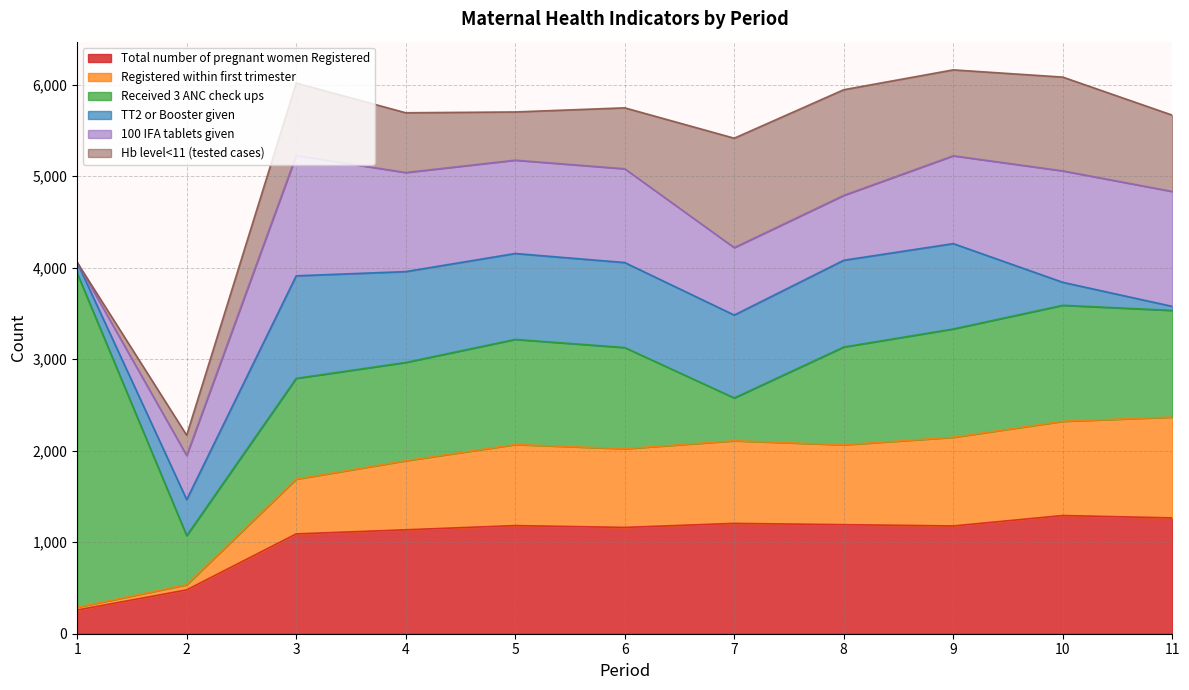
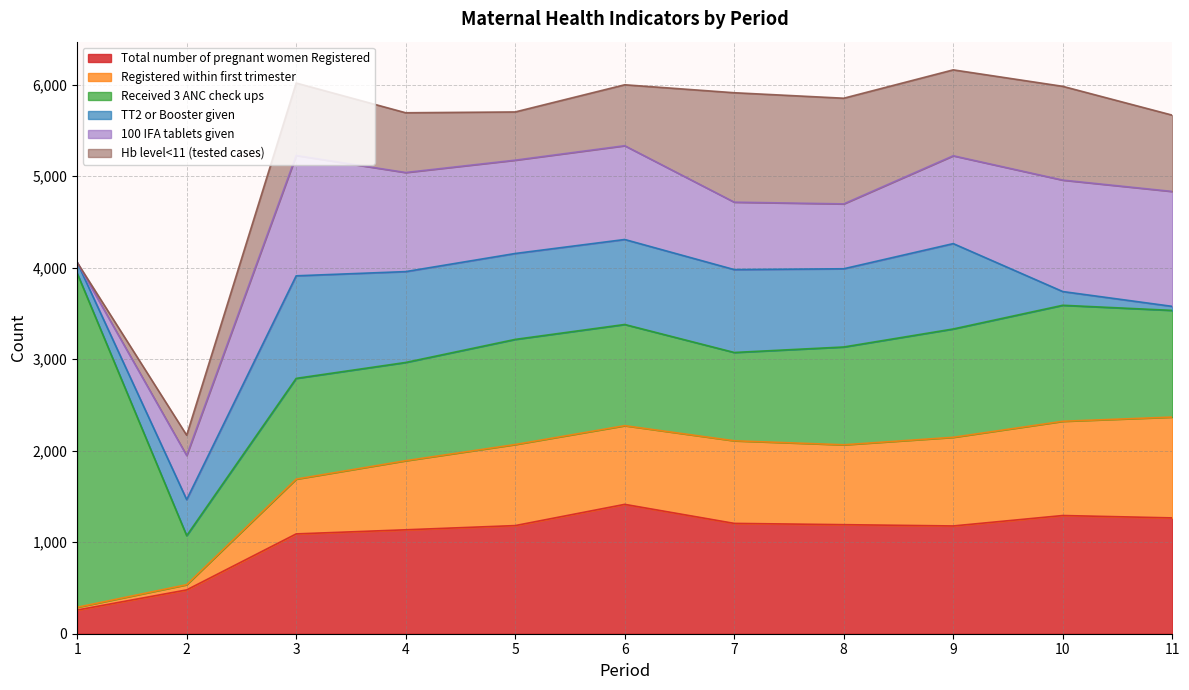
Total number of pregnant women Registered, 6: 1,200 -> 1,400
Received 3 ANC check ups, 7: 500 -> 1,000
TT2 or Booster given, 8: 950 -> 860
TT2 or Booster given, 10: 300 -> 200
